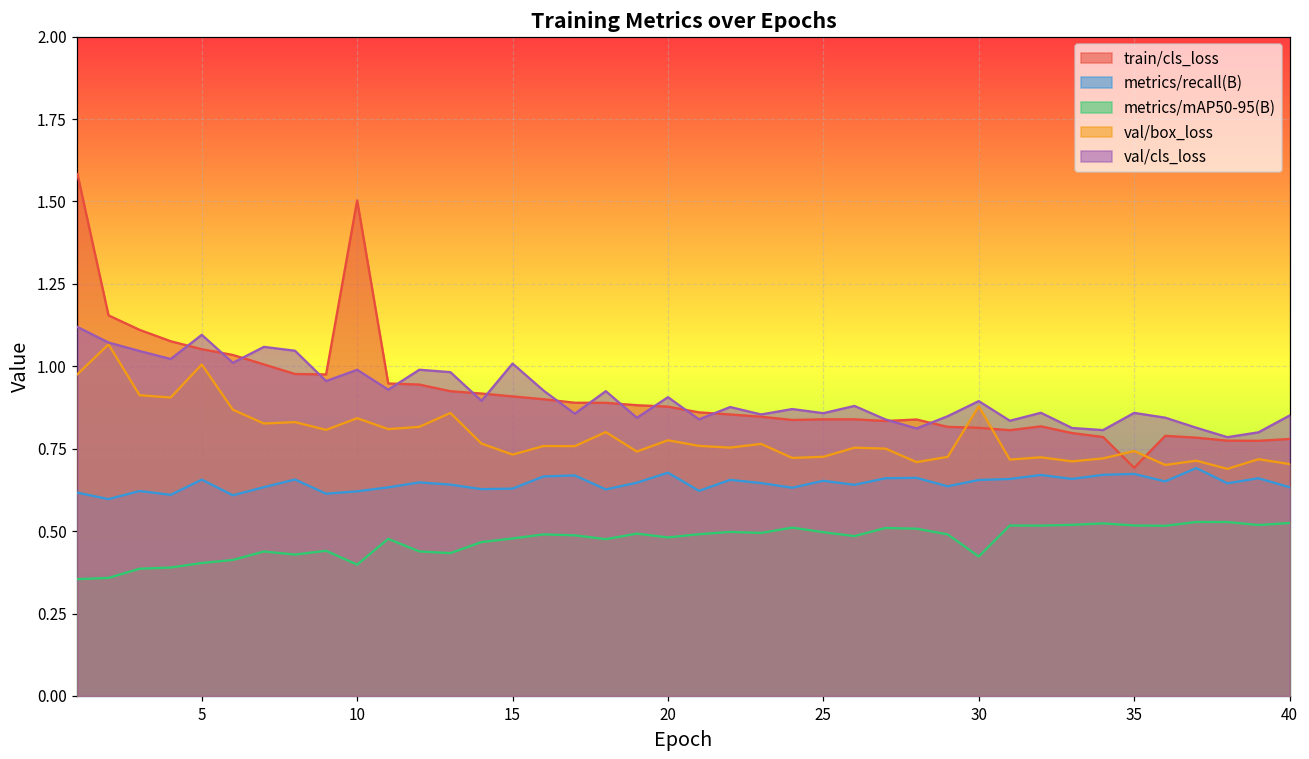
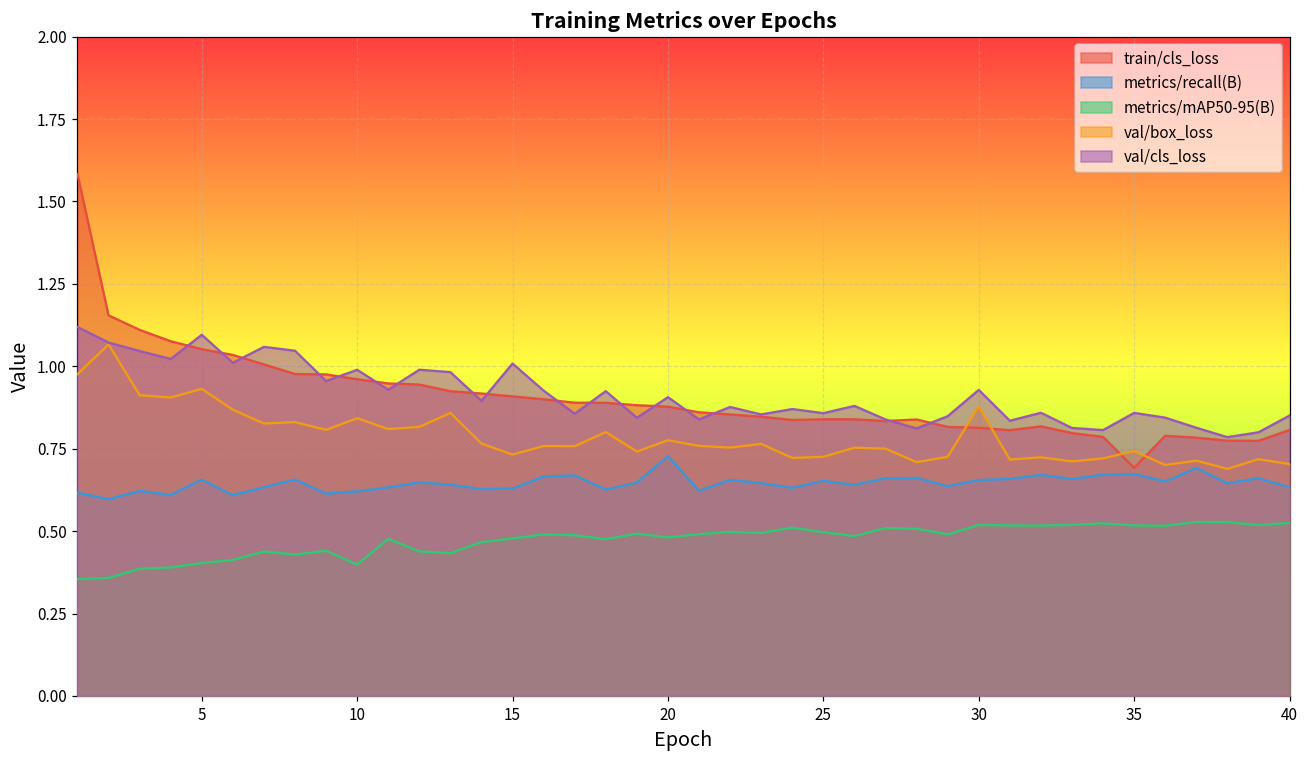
val/box_loss, 5: 1.01 -> 0.93
train/cls_loss, 10: 1.50 -> 0.96
metrics/recall(B), 20: 0.68 -> 0.73
metrics/mAP50-95(B), 30: 0.42 -> 0.52
val/cls_loss, 30: 0.89 -> 0.93
train/cls_loss, 40: 0.78 -> 0.81
